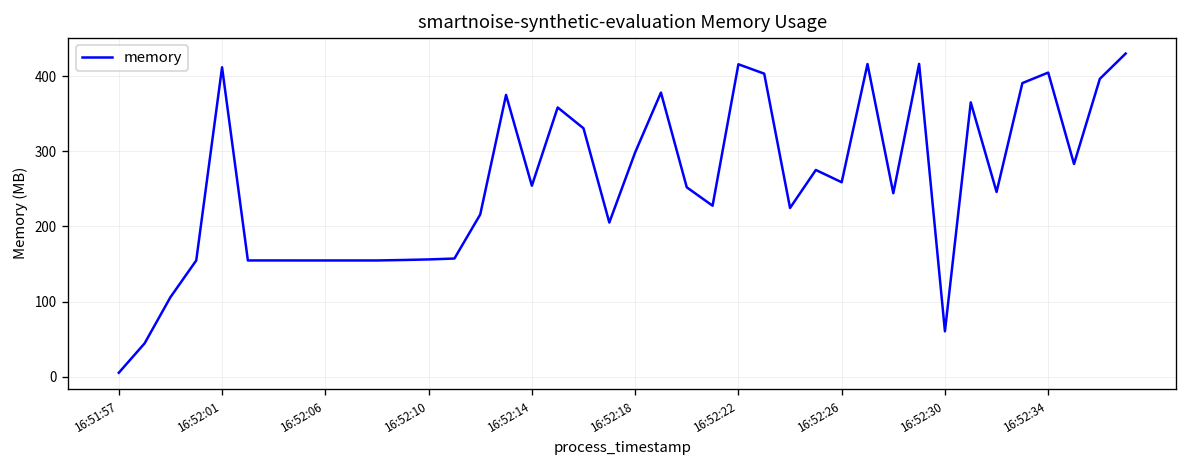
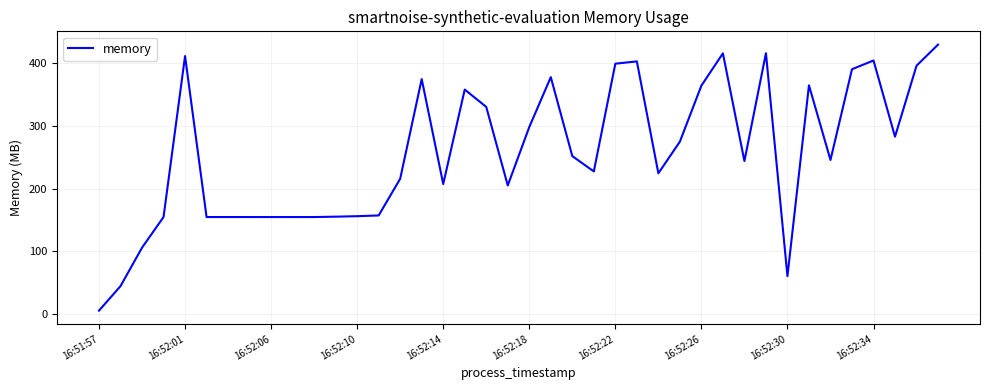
16:52:14: 250 -> 210
16:52:22: 420 -> 400
16:52:26: 260 -> 360
